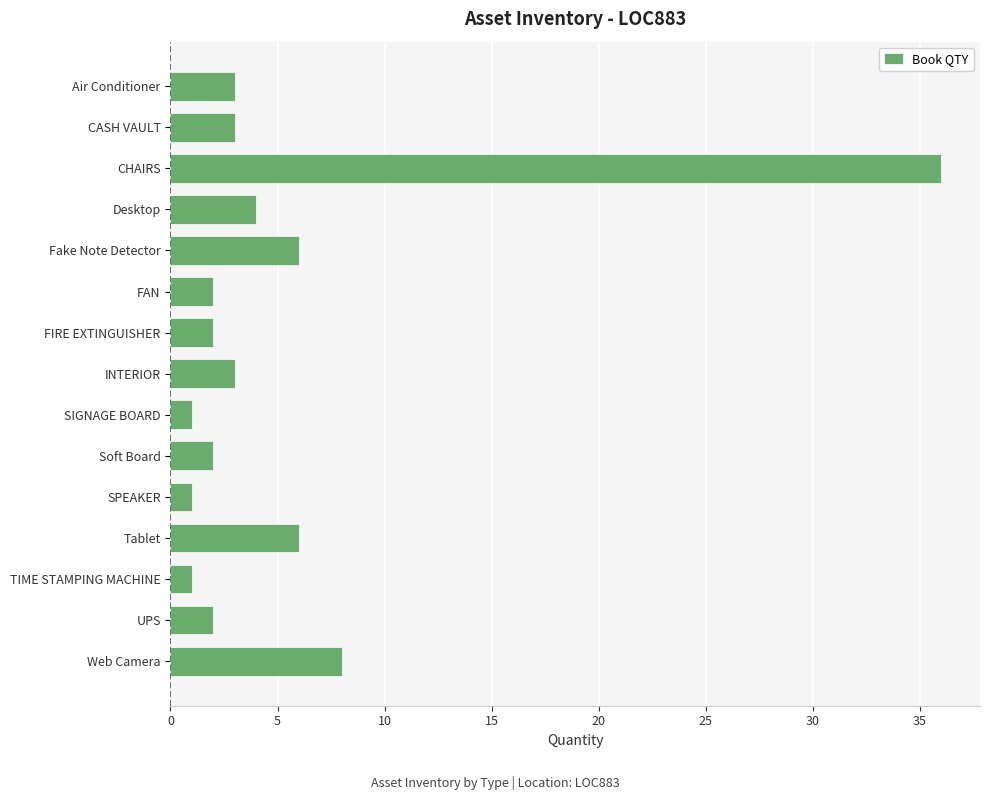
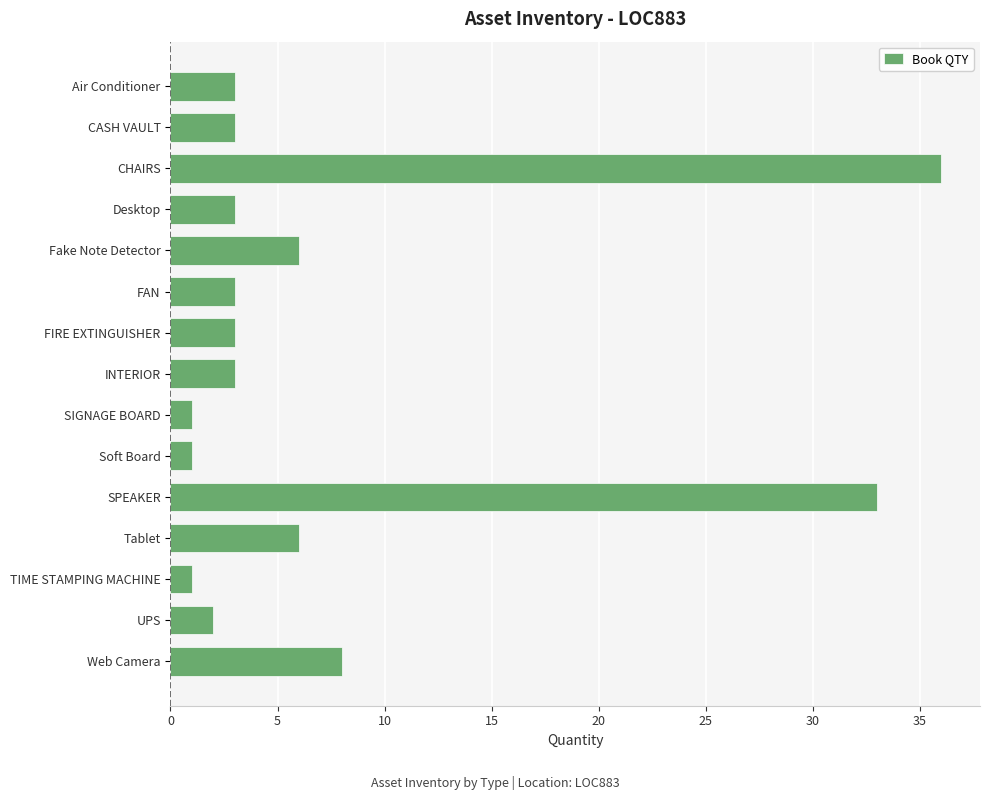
Desktop: 4 -> 3
FAN: 2 -> 3
FIRE EXTINGUISHER: 2 -> 3
Soft Board: 2 -> 1
SPEAKER: 1 -> 33
